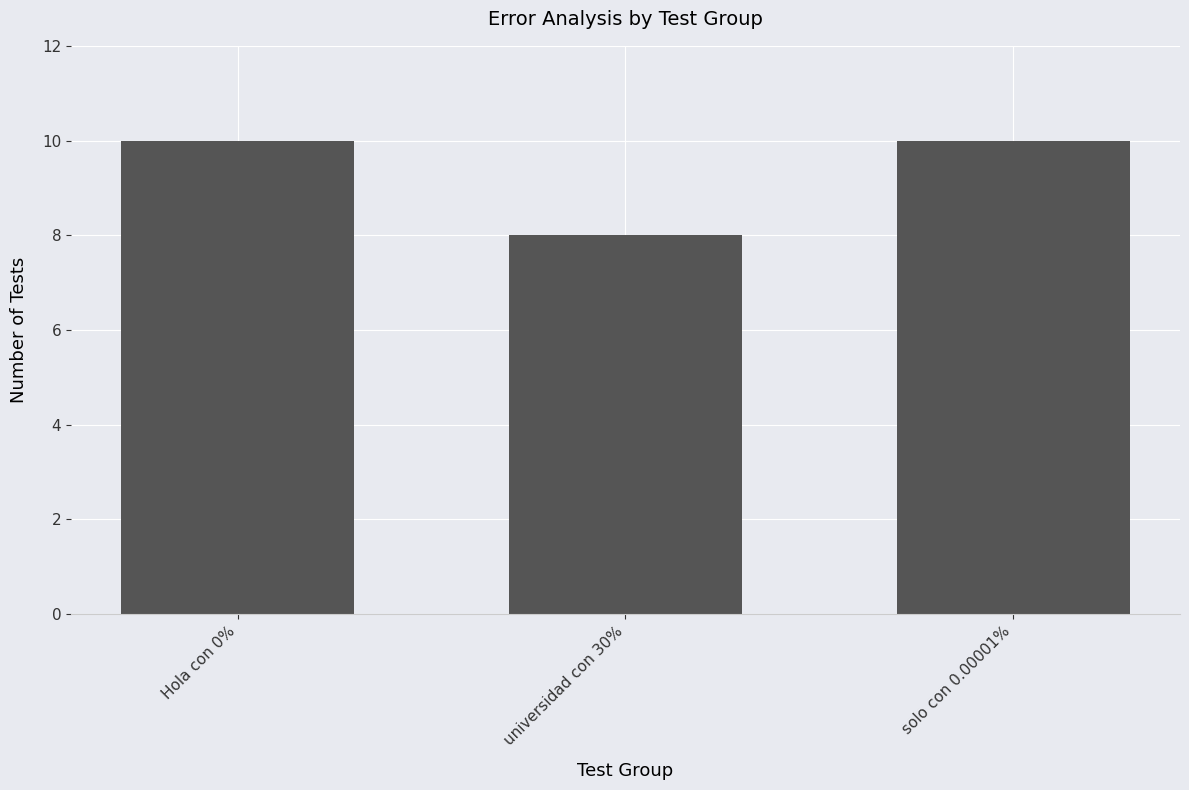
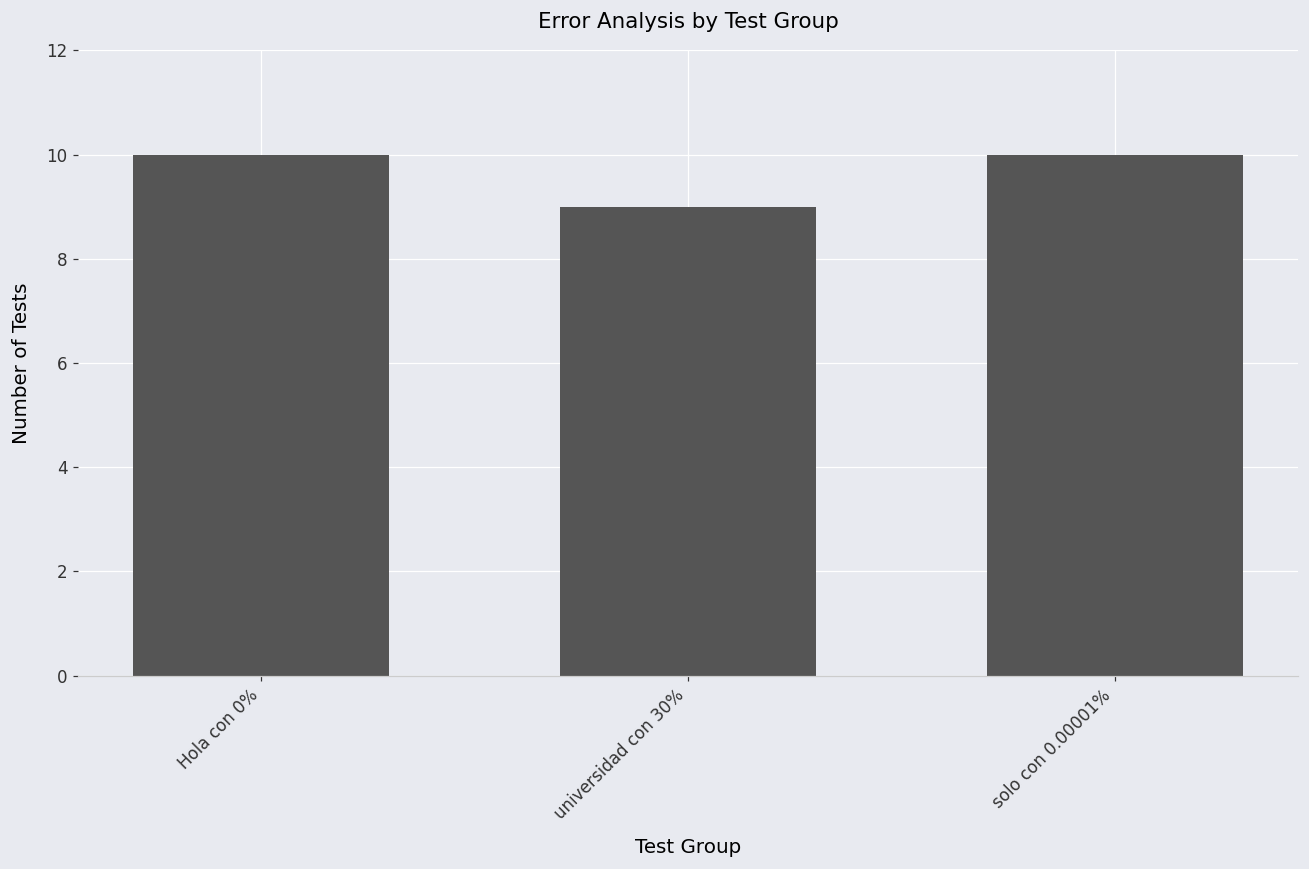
universidad con 30%: 8 -> 9
